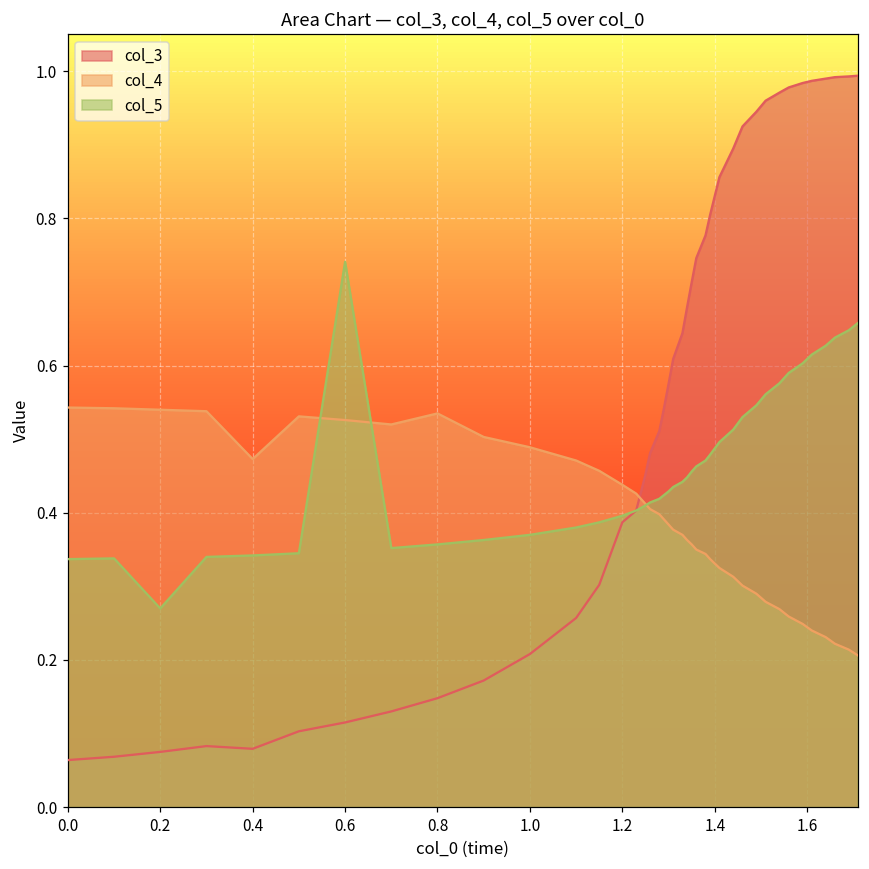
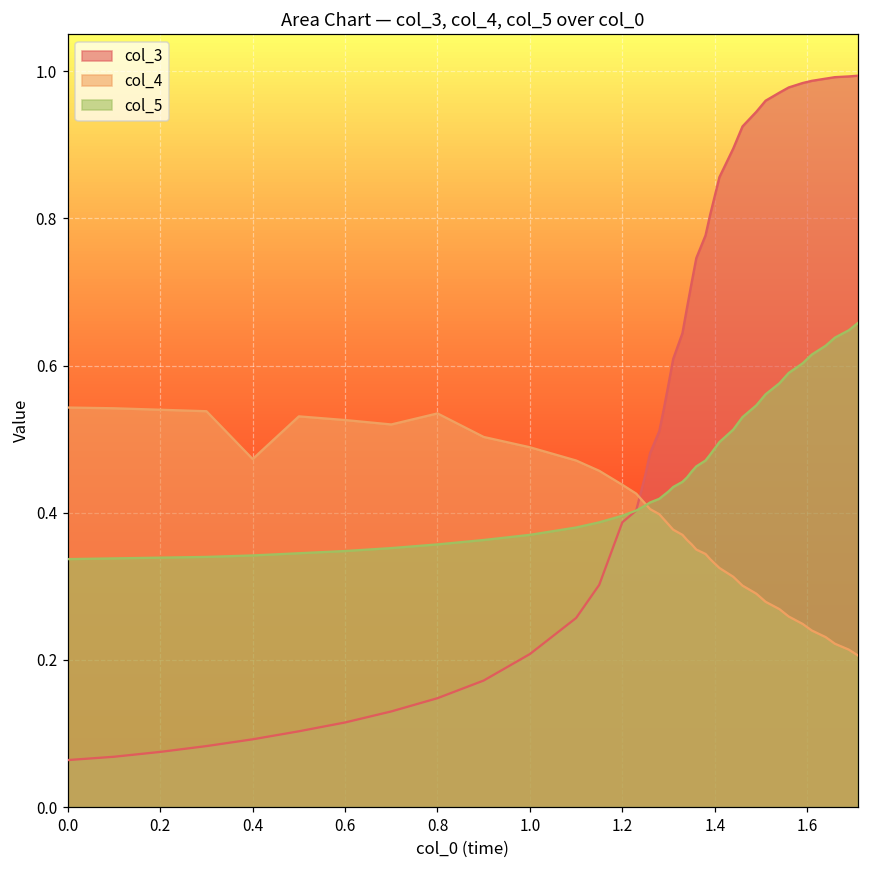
col_5, 0.2: 0.27 -> 0.34
col_3, 0.4: 0.08 -> 0.09
col_5, 0.6: 0.74 -> 0.35
